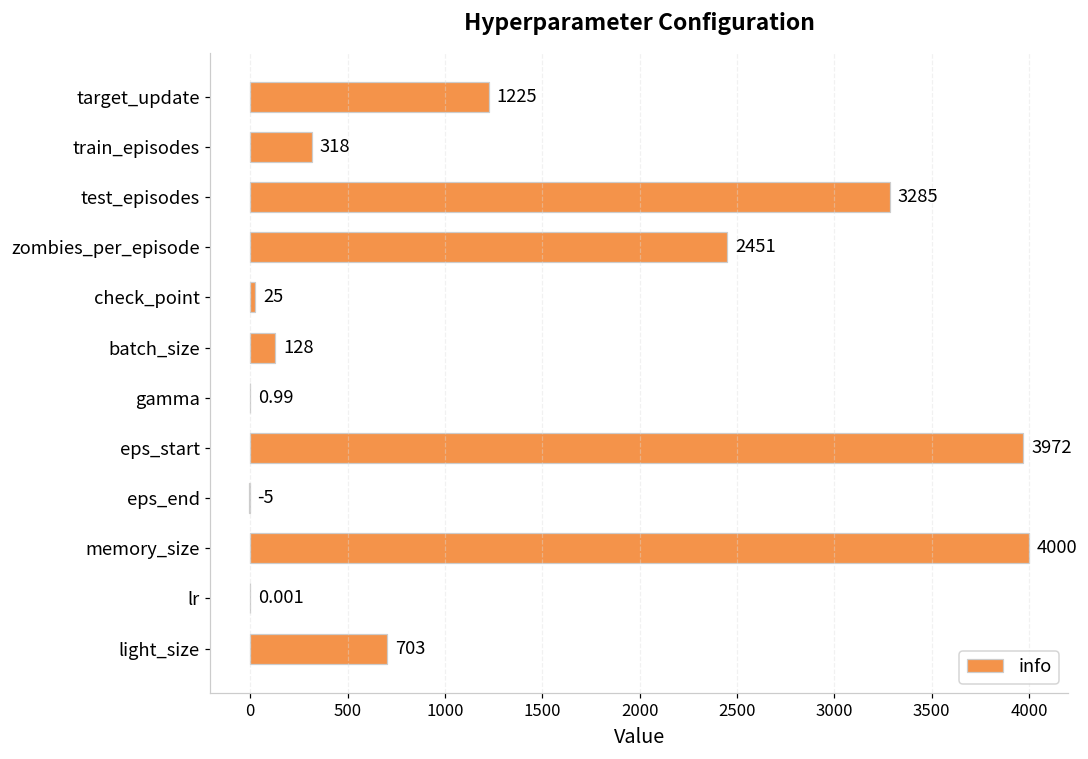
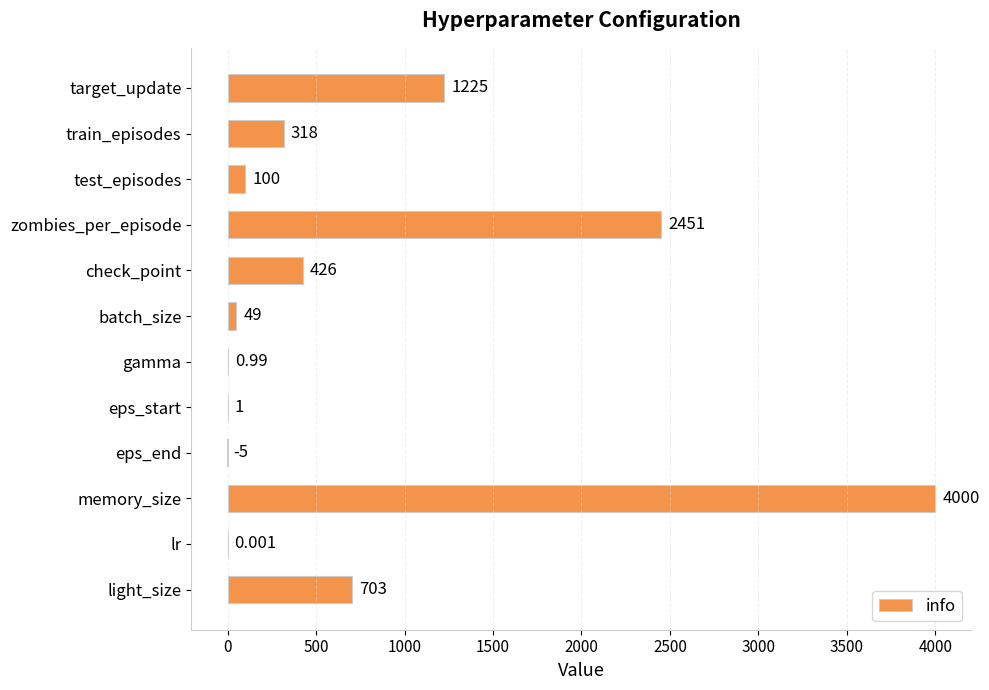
test_episodes: 3285 -> 100
check_point: 25 -> 426
batch_size: 128 -> 49
eps_start: 3972 -> 1
